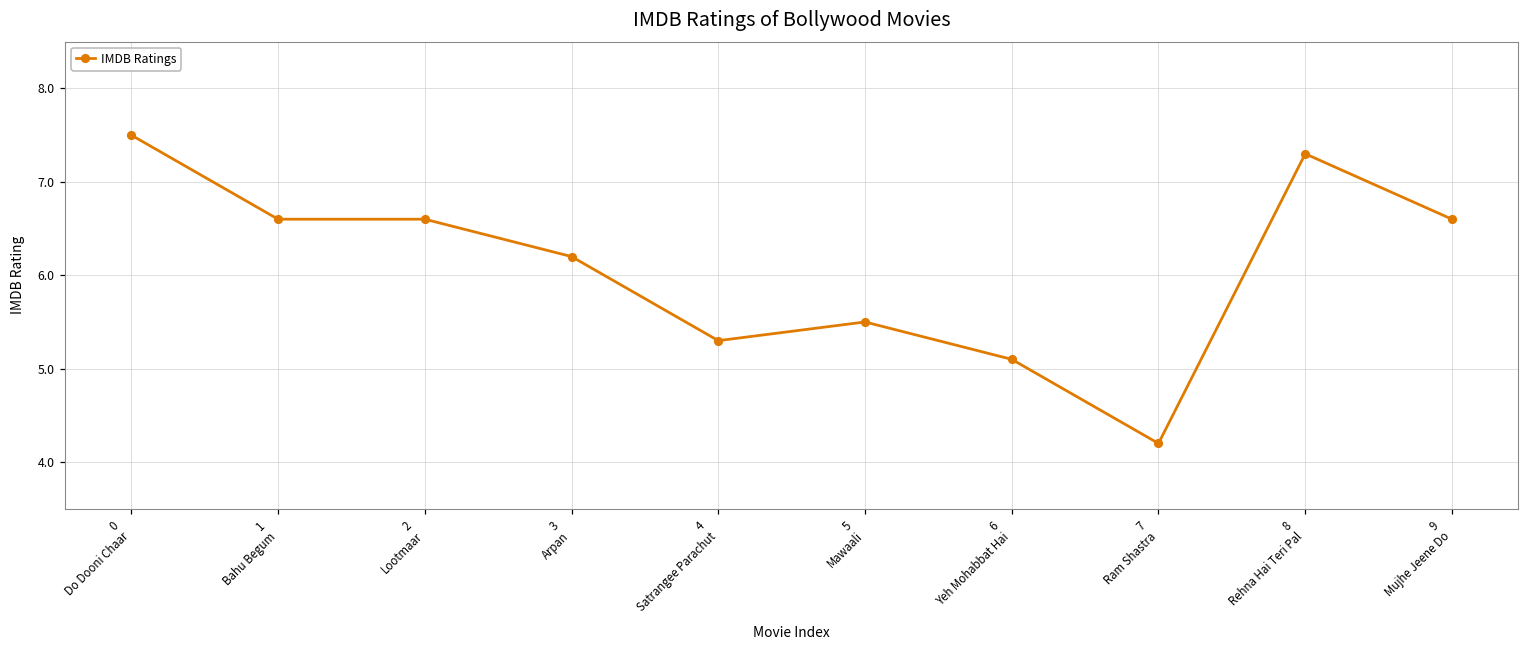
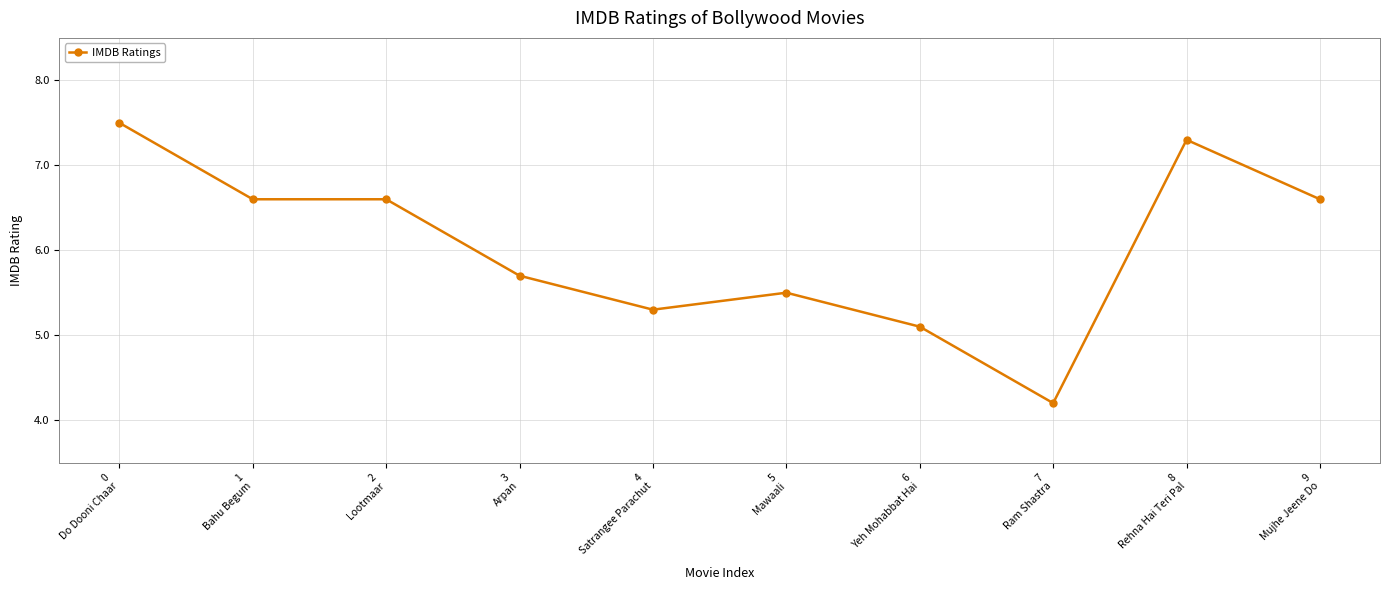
3 Arpan: 6.2 -> 5.7
